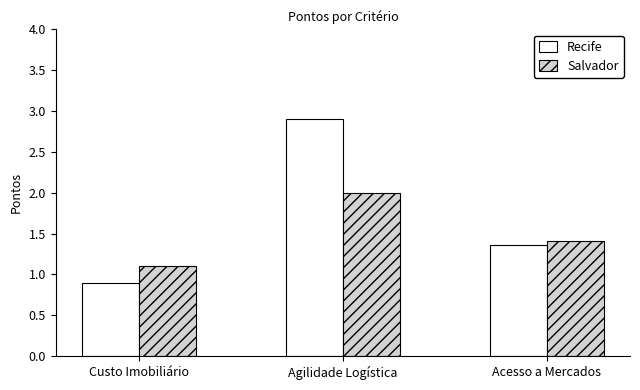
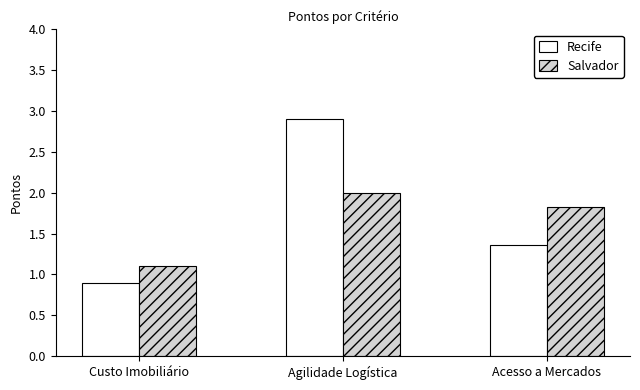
Salvador, Acesso a Mercados: 1.4 -> 1.8
